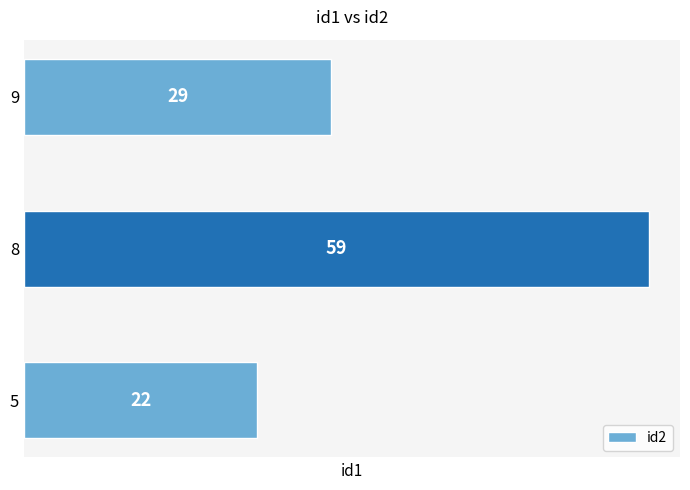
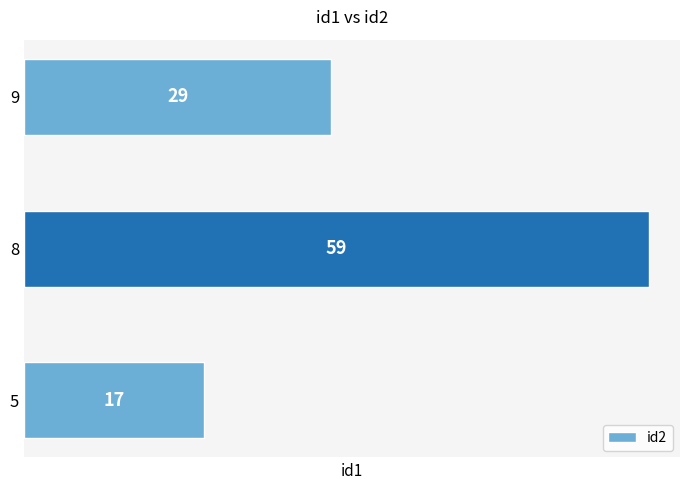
5: 22 -> 17
